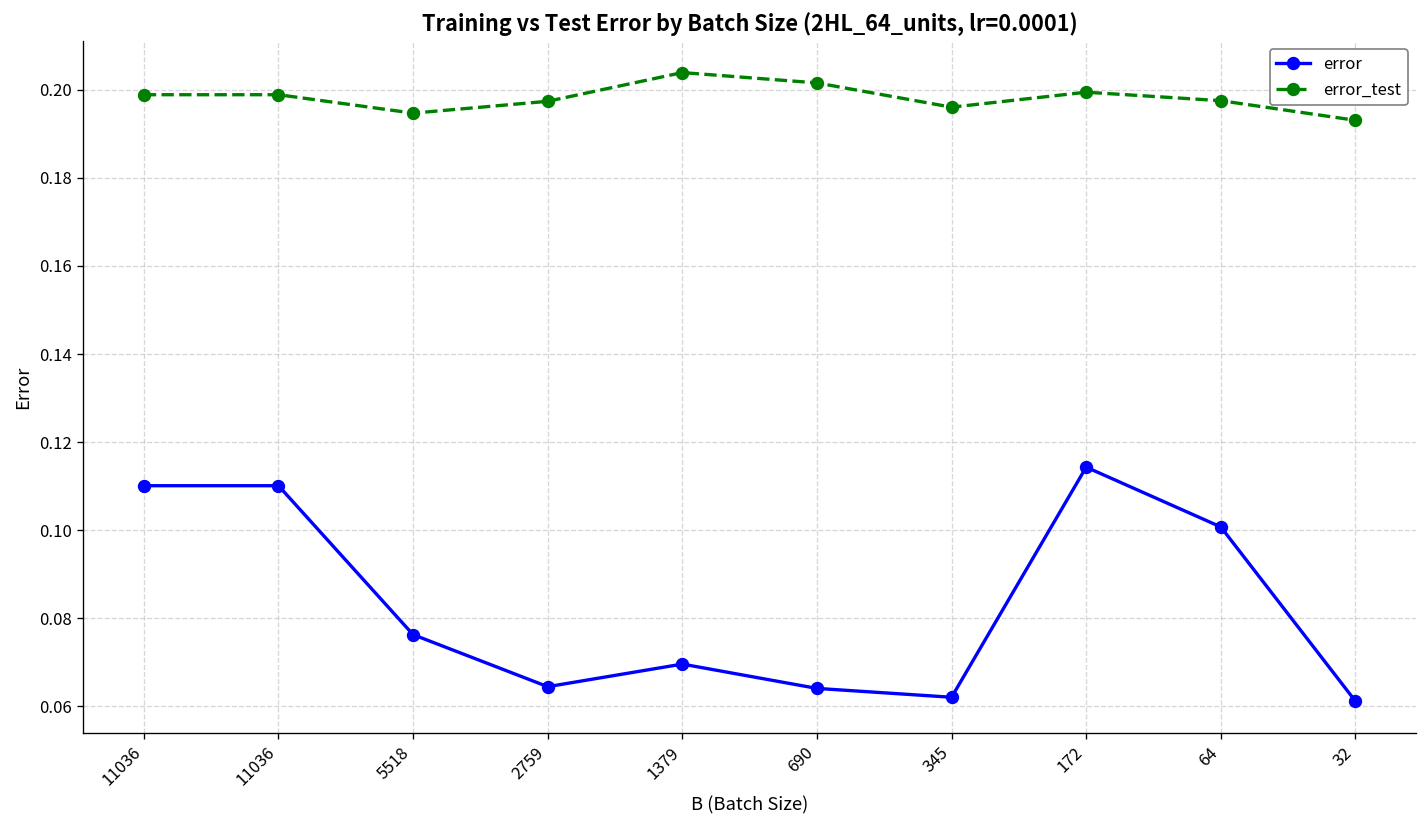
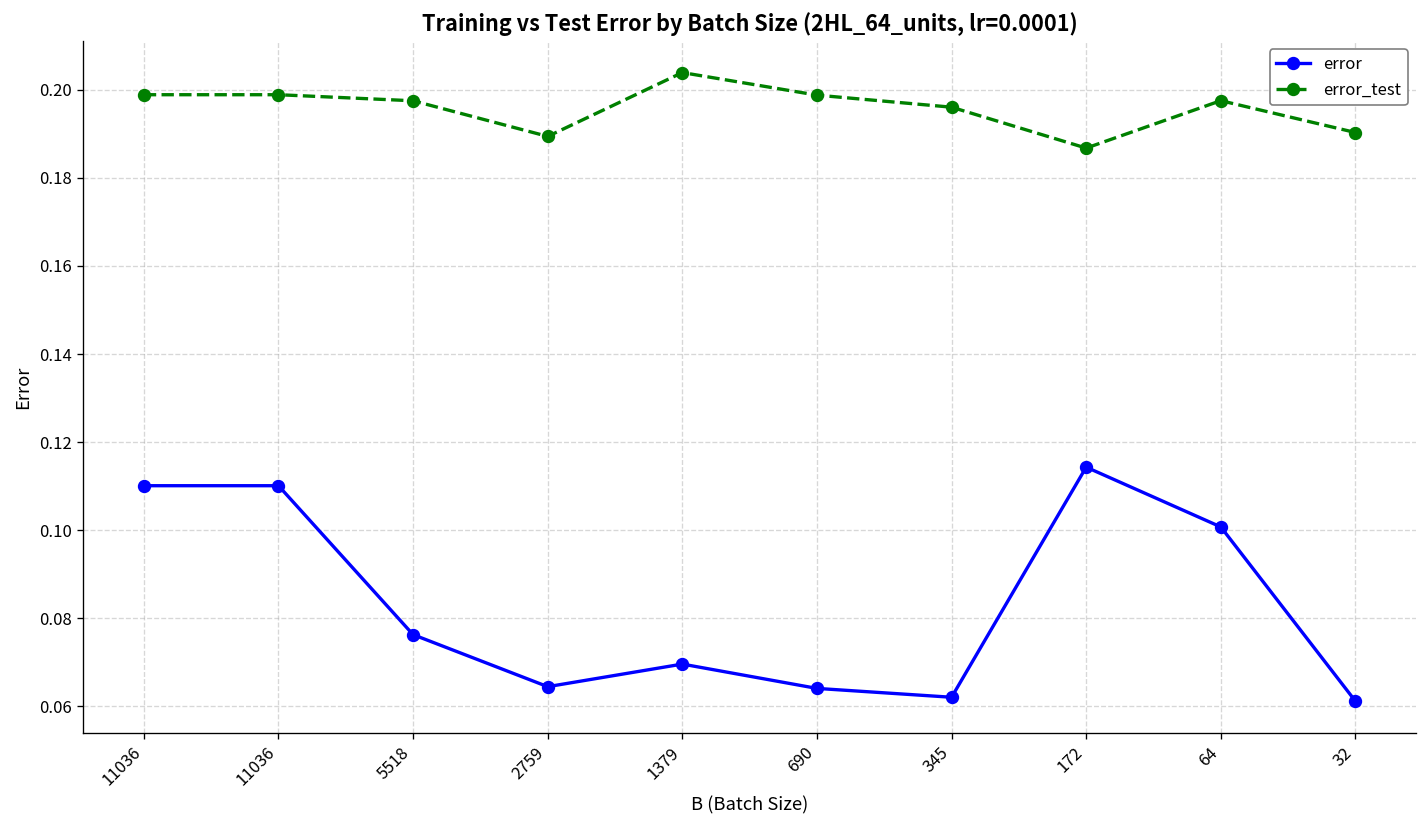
error_test, 5518: 0.195 -> 0.197
error_test, 2759: 0.197 -> 0.189
error_test, 690: 0.202 -> 0.199
error_test, 172: 0.199 -> 0.187
error_test, 32: 0.193 -> 0.190
